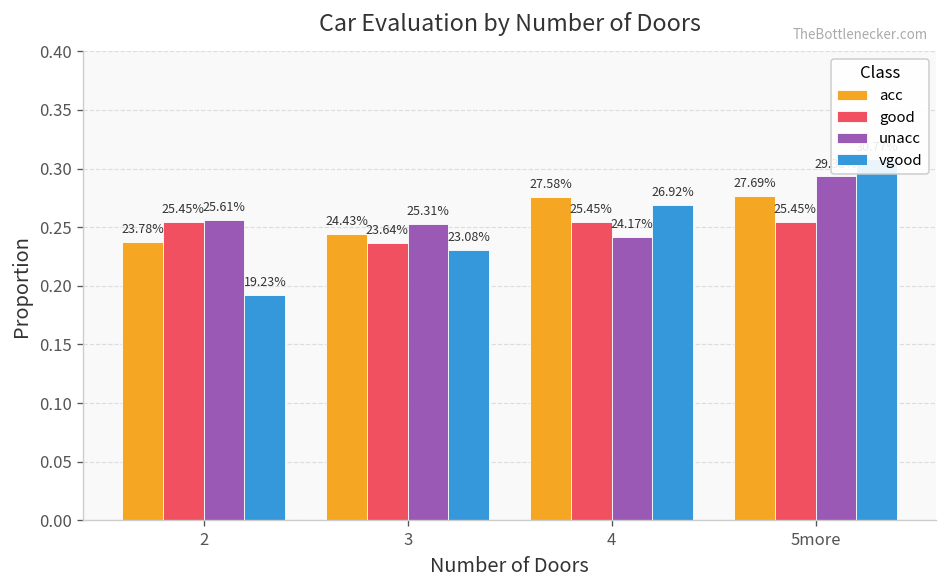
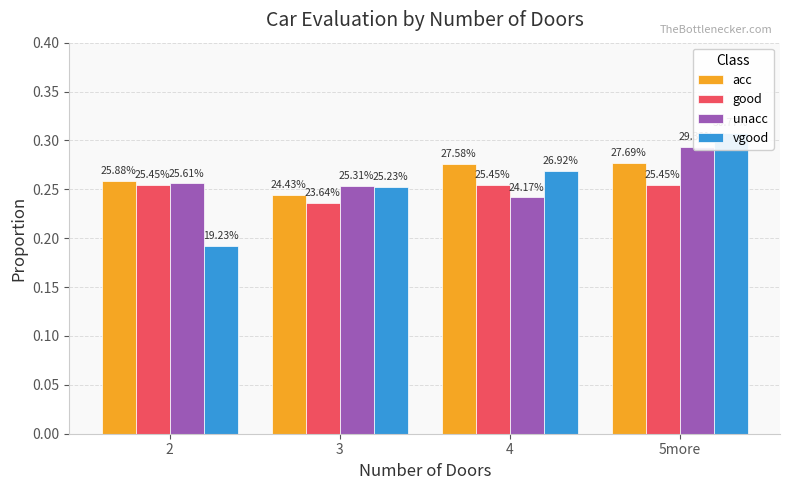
acc, 2: 23.78% -> 25.88%
vgood, 3: 23.08% -> 25.23%
